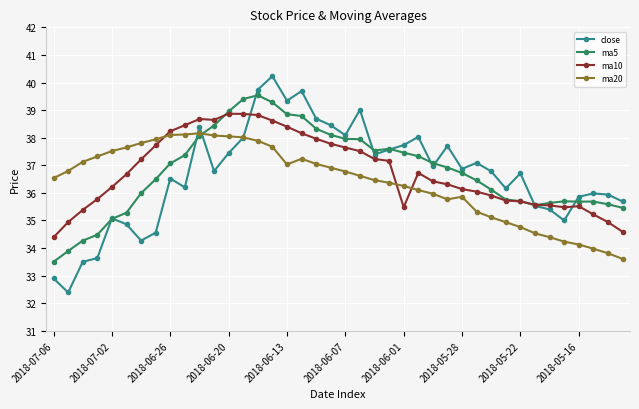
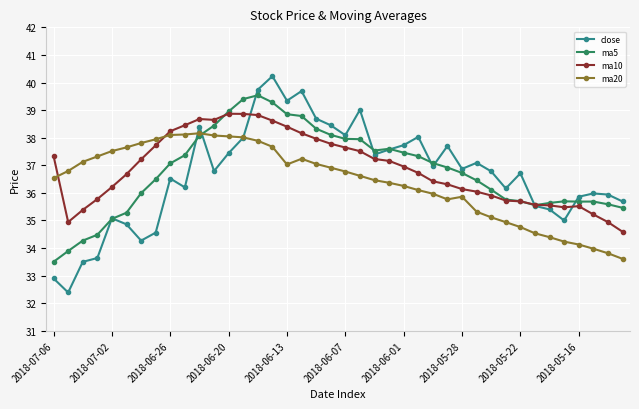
ma10, 2018-07-06: 34.4 -> 37.3
ma10, 2018-06-01: 35.5 -> 37.0
